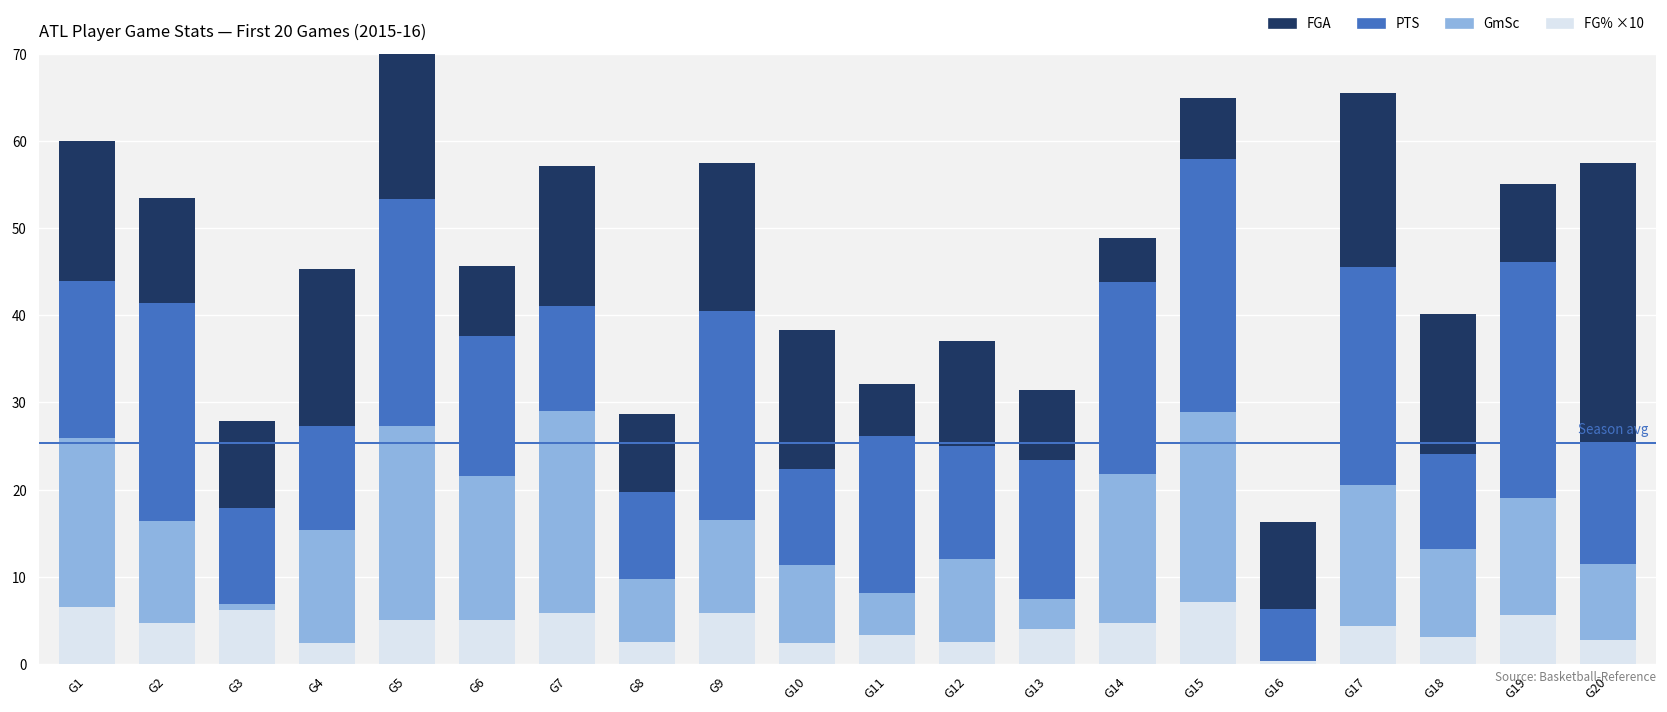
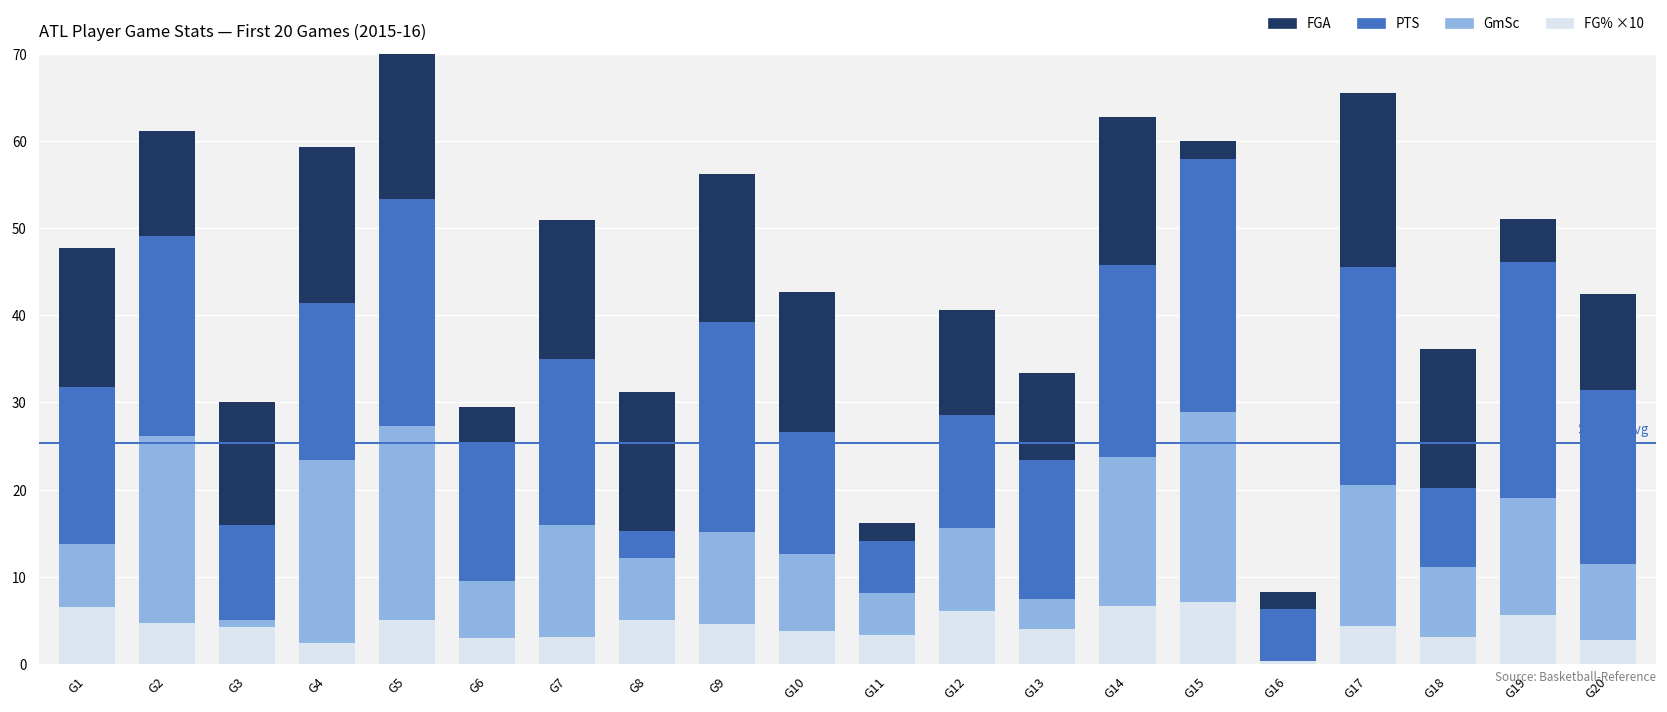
GmSc, G1: 19 -> 7
GmSc, G2: 12 -> 21
PTS, G2: 25 -> 23
FG% ×10, G3: 6 -> 4
FGA, G3: 10 -> 14
GmSc, G4: 13 -> 21
PTS, G4: 12 -> 18
FG% ×10, G6: 5 -> 3
GmSc, G6: 17 -> 7
FGA, G6: 8 -> 4
FG% ×10, G7: 6 -> 3
GmSc, G7: 23 -> 13
PTS, G7: 12 -> 19
FG% ×10, G8: 3 -> 5
PTS, G8: 10 -> 3
FGA, G8: 9 -> 16
FG% ×10, G9: 6 -> 5
FG% ×10, G10: 2 -> 4
PTS, G10: 11 -> 14
PTS, G11: 18 -> 6
FGA, G11: 6 -> 2
FG% ×10, G12: 3 -> 6
FGA, G13: 8 -> 10
FG% ×10, G14: 5 -> 7
FGA, G14: 5 -> 17
FGA, G15: 7 -> 2
FGA, G16: 10 -> 2
GmSc, G18: 10 -> 8
PTS, G18: 11 -> 9
FGA, G19: 9 -> 5
PTS, G20: 14 -> 20
FGA, G20: 32 -> 11
